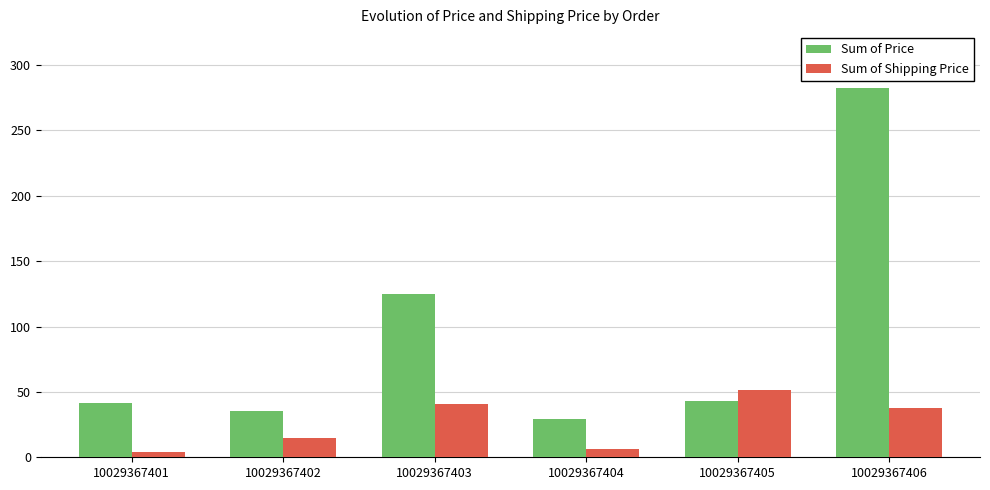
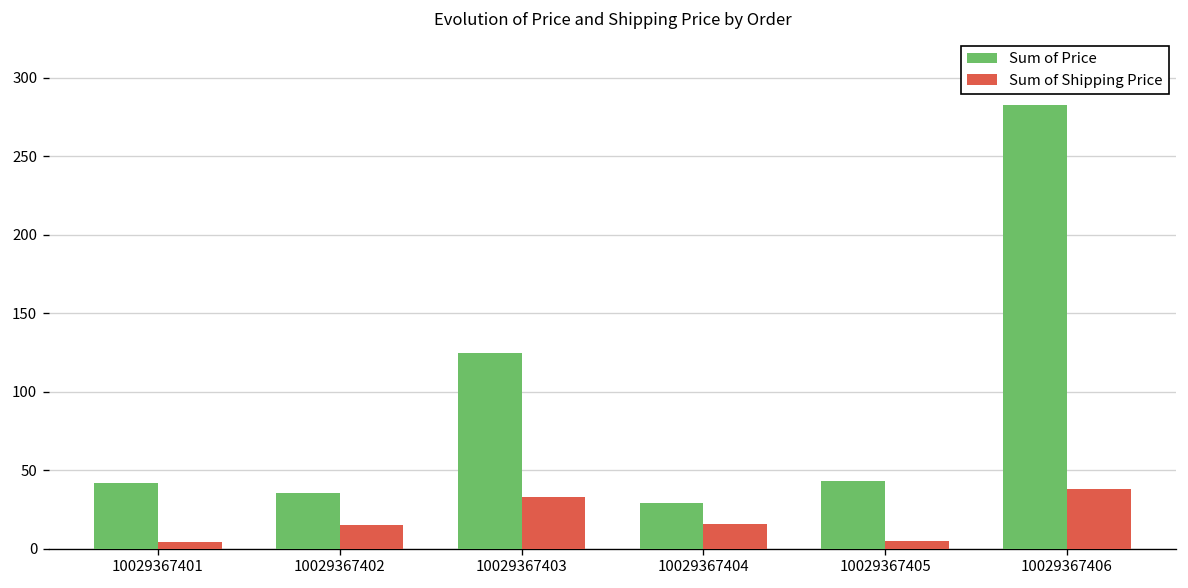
Sum of Shipping Price, 10029367403: 40 -> 33
Sum of Shipping Price, 10029367404: 6 -> 16
Sum of Shipping Price, 10029367405: 52 -> 5
